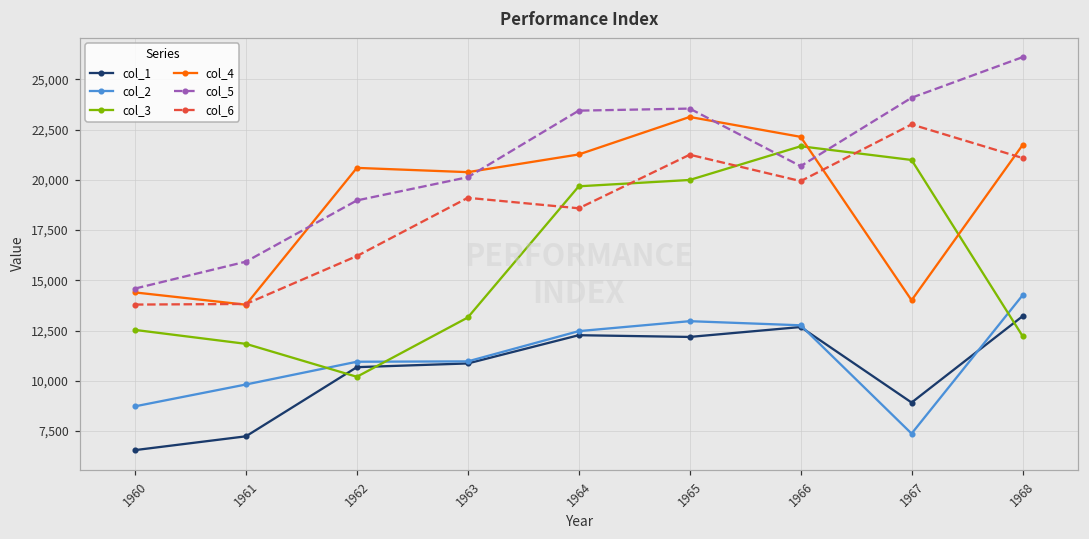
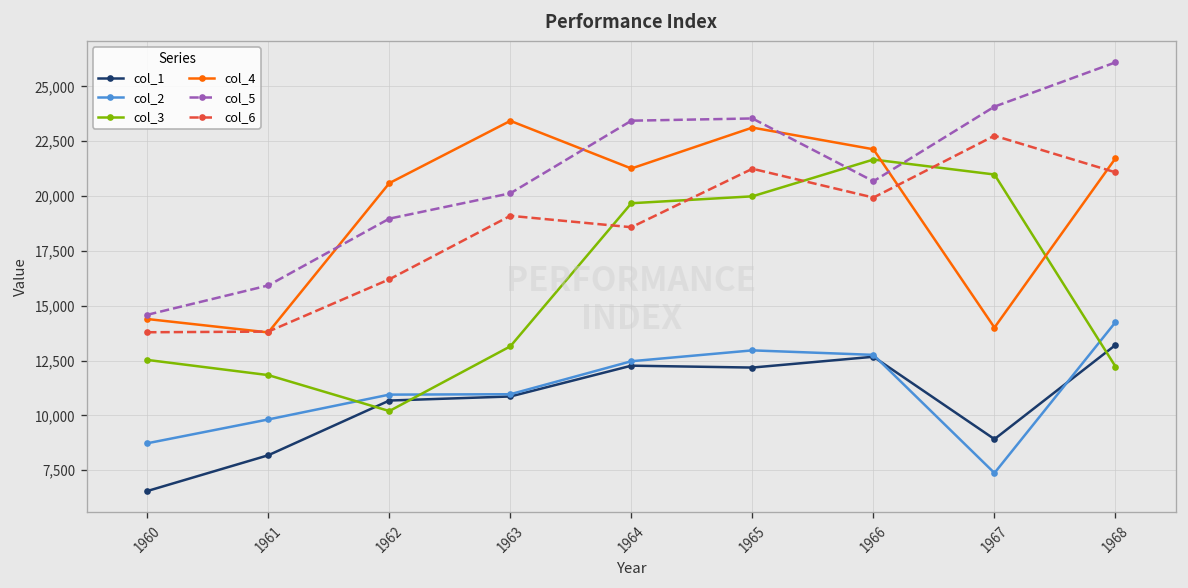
col_1, 1961: 7,200 -> 8,200
col_4, 1963: 20,400 -> 23,400
